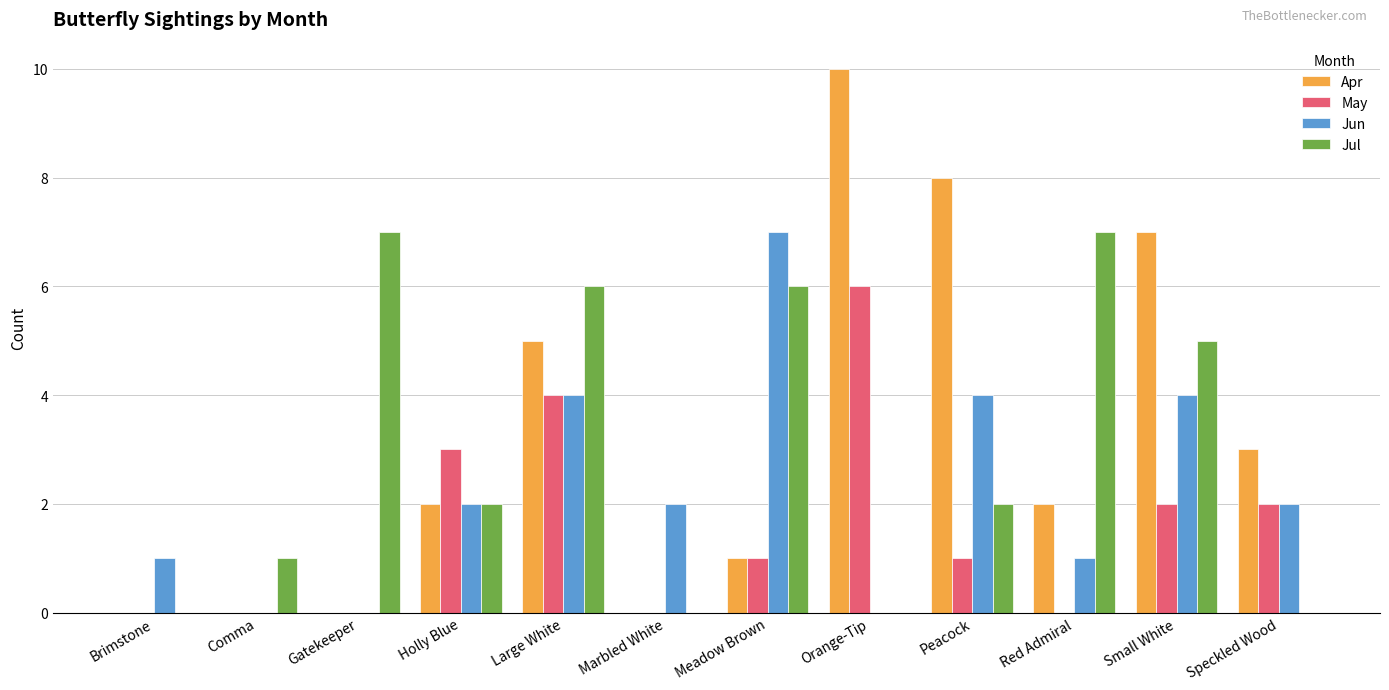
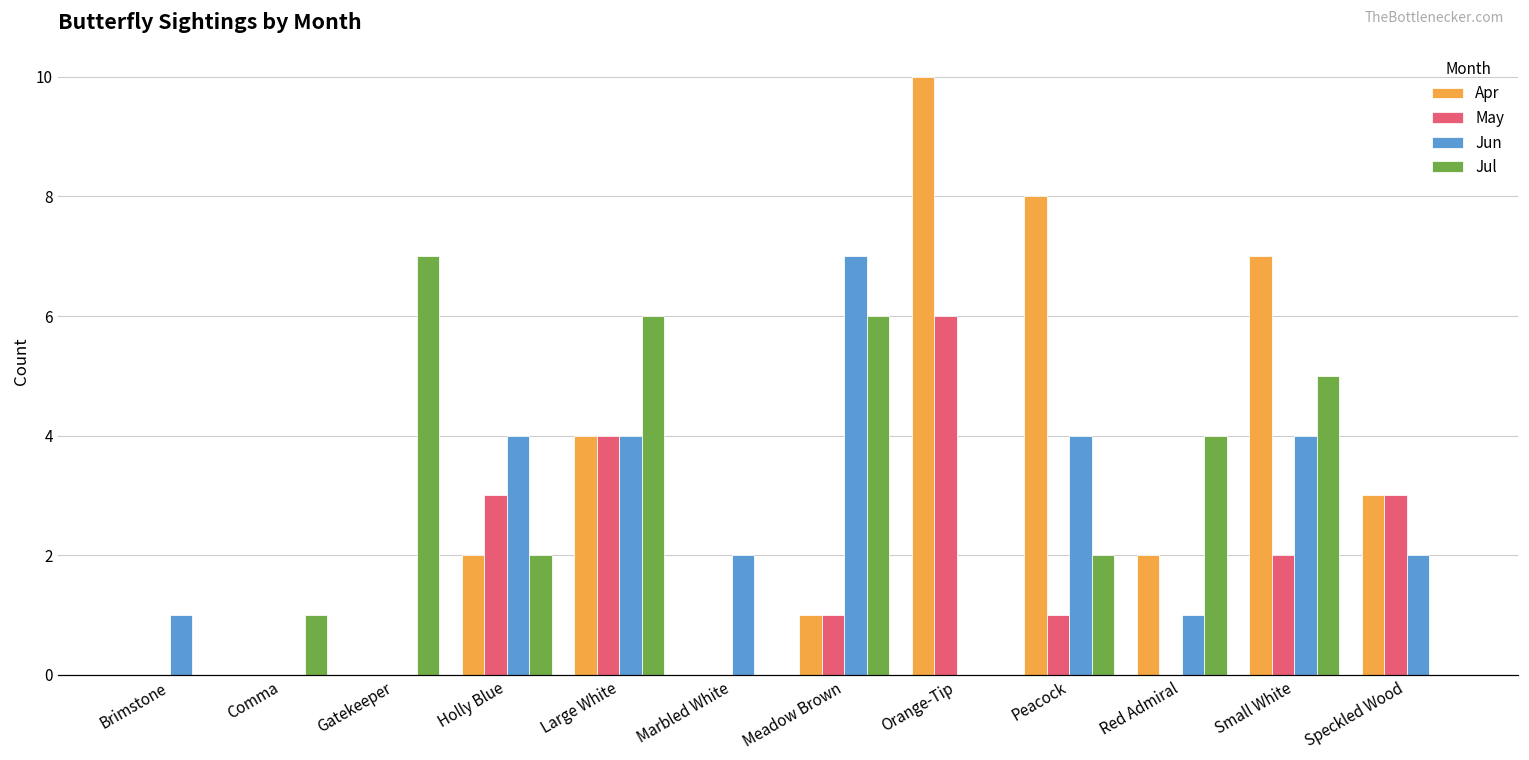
Jun, Holly Blue: 2 -> 4
Apr, Large White: 5 -> 4
Jul, Red Admiral: 7 -> 4
May, Speckled Wood: 2 -> 3
